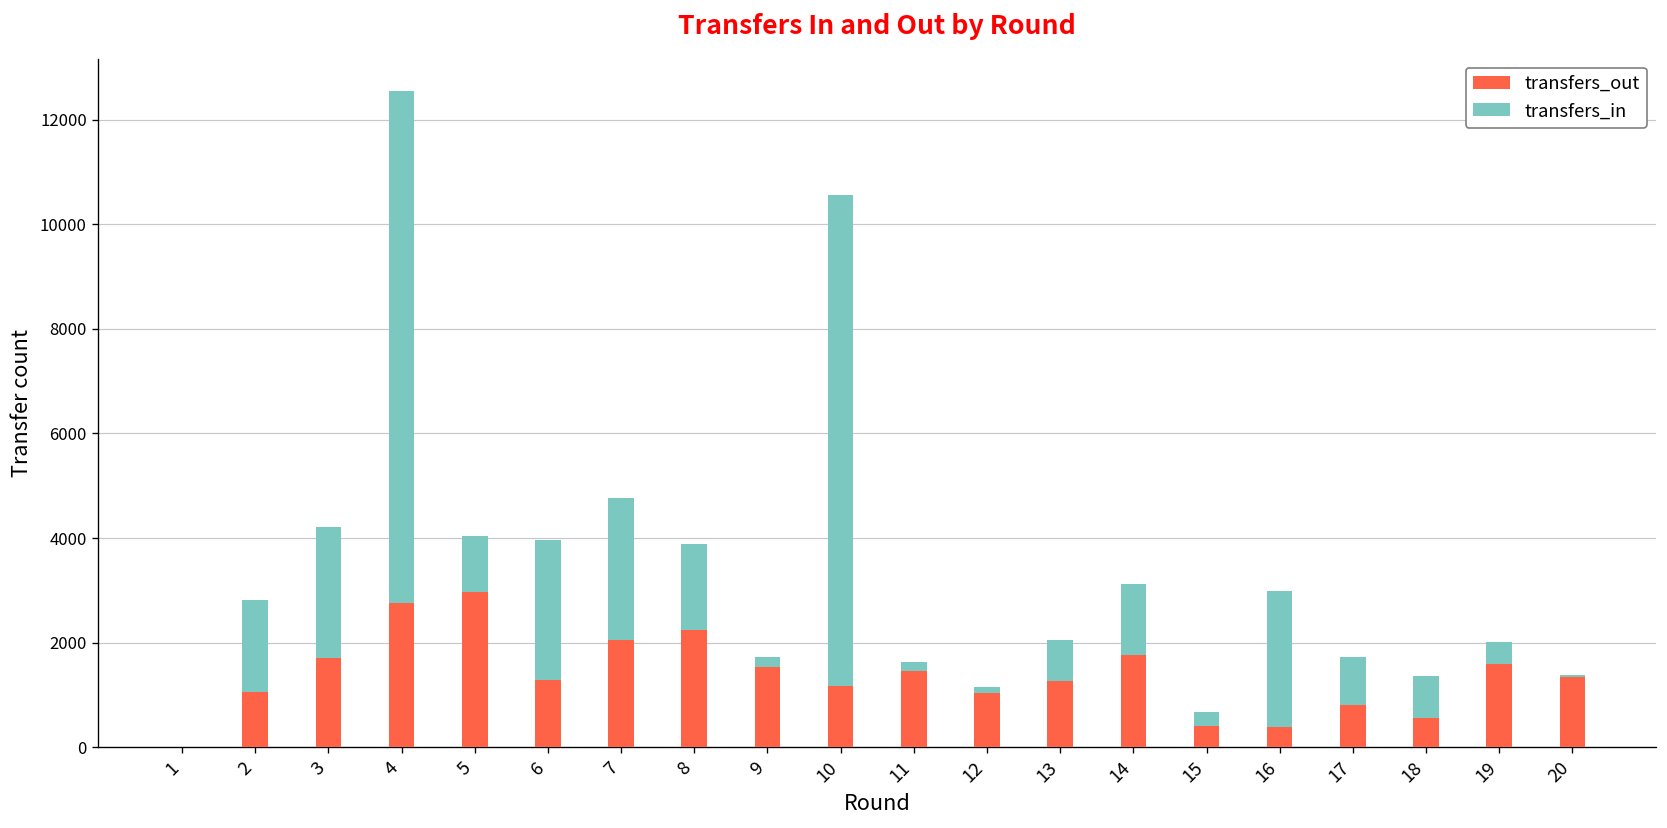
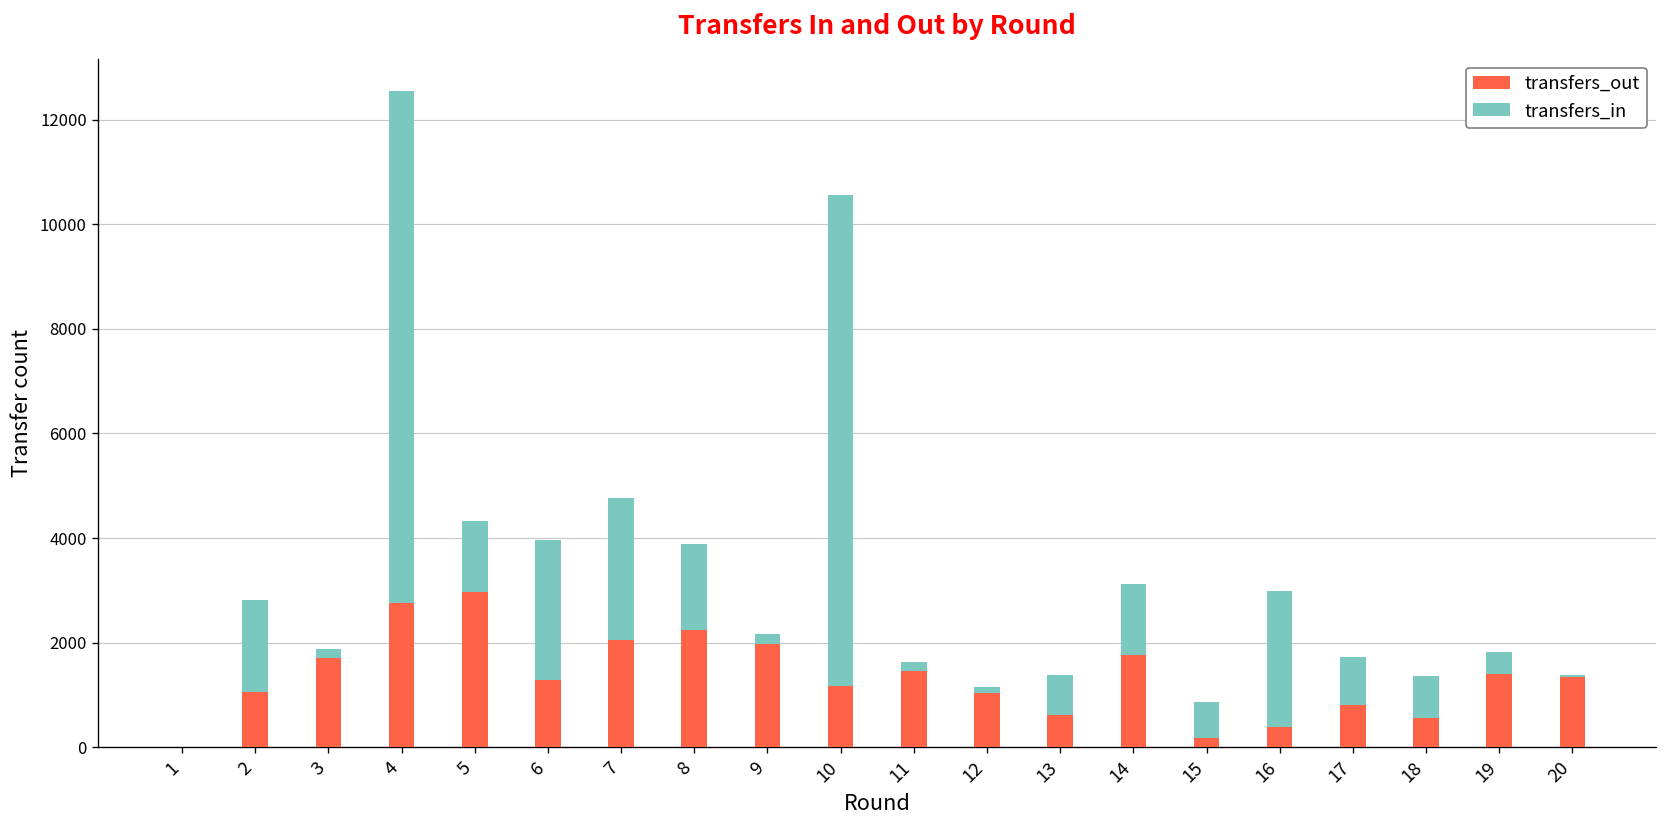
transfers_in, 3: 2500 -> 200
transfers_in, 5: 1100 -> 1400
transfers_out, 9: 1500 -> 2000
transfers_out, 13: 1300 -> 600
transfers_out, 15: 400 -> 200
transfers_in, 15: 300 -> 700
transfers_out, 19: 1600 -> 1400
